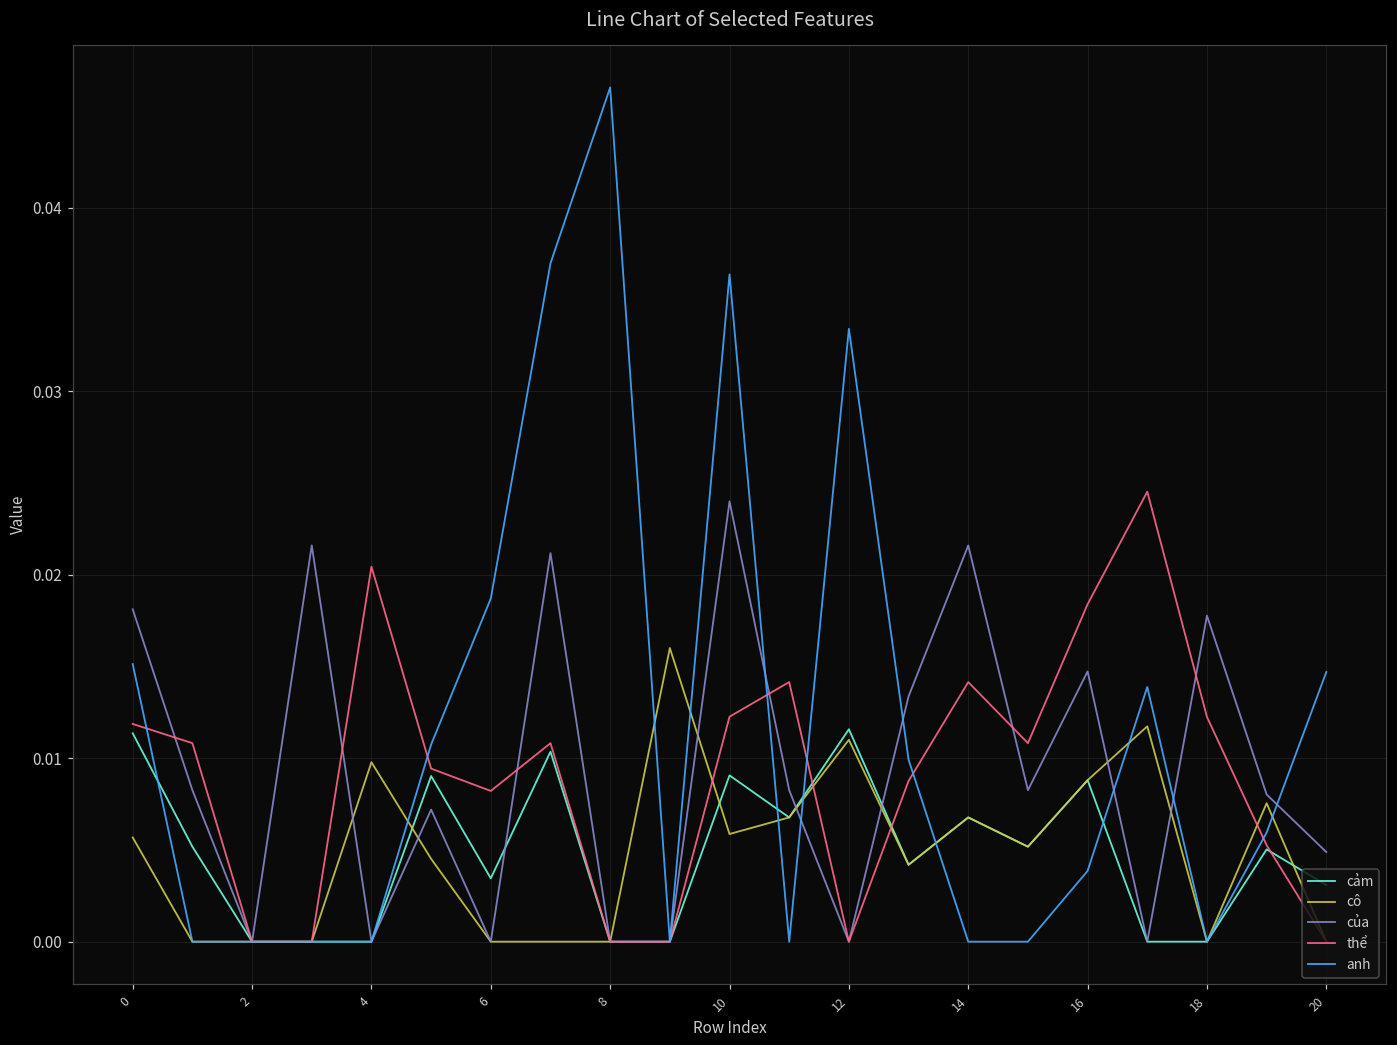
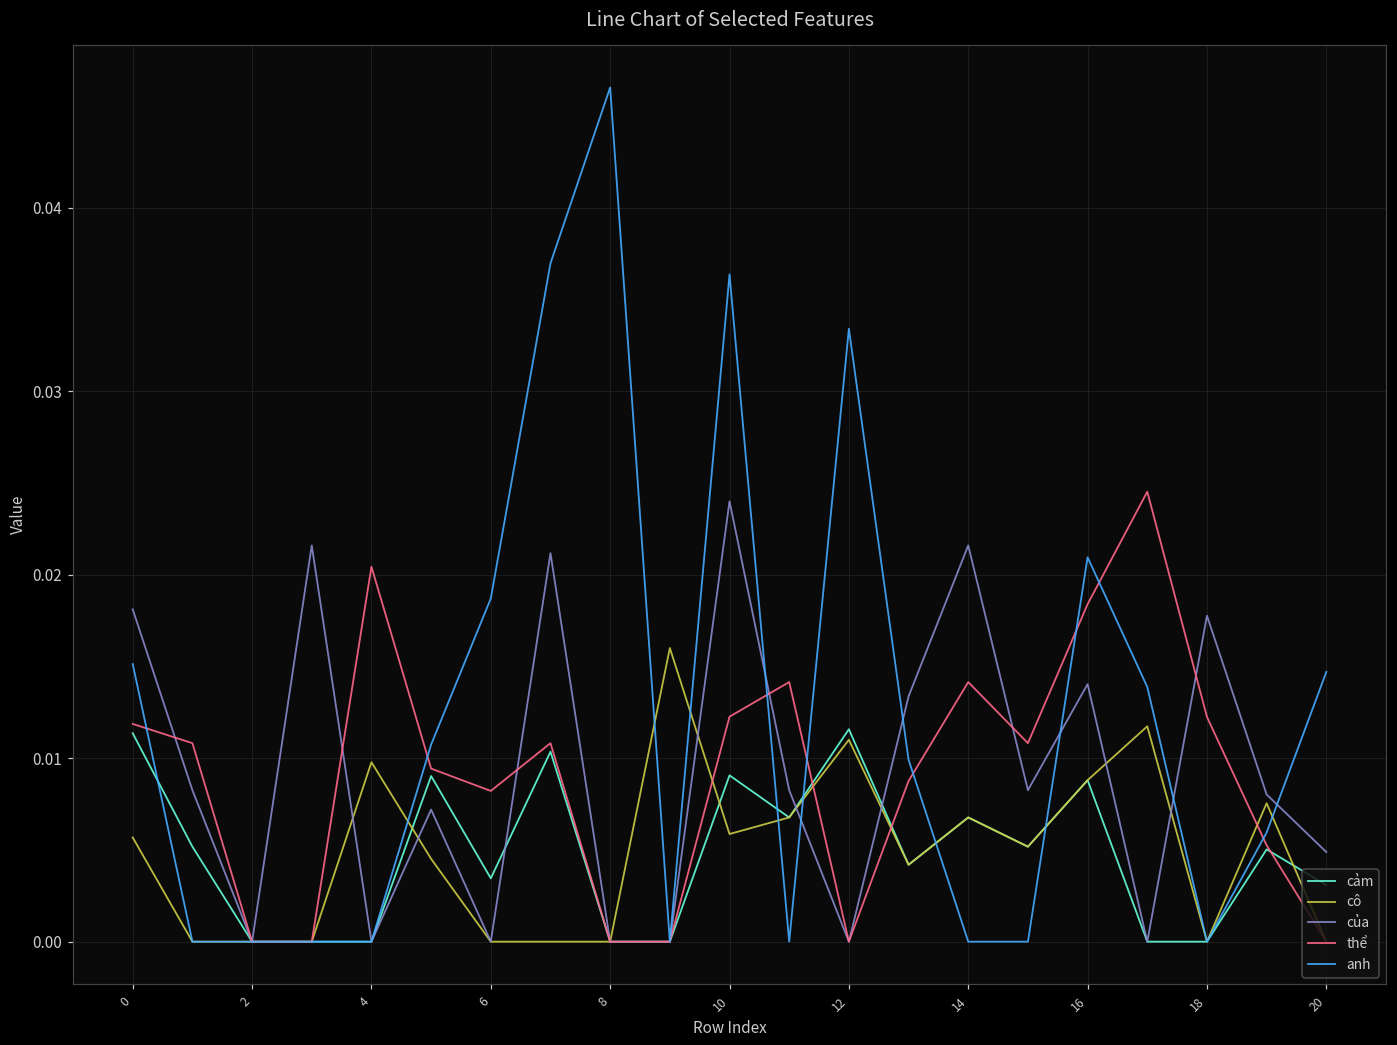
của, 16: 0.0147 -> 0.0140
anh, 16: 0.0039 -> 0.0210
